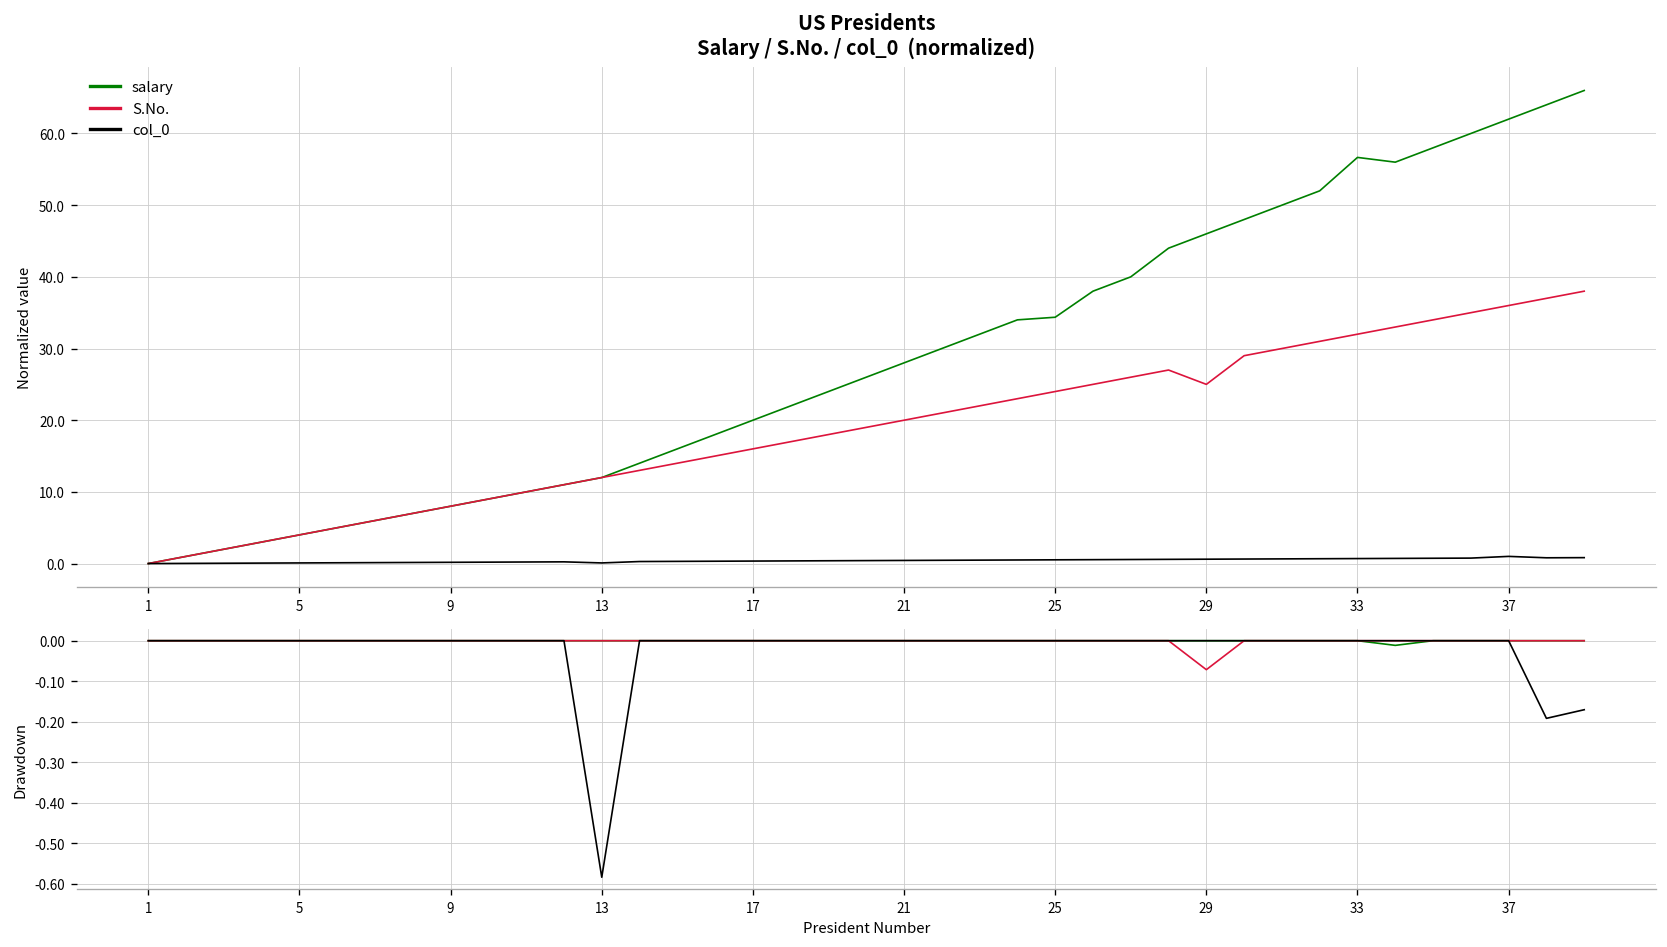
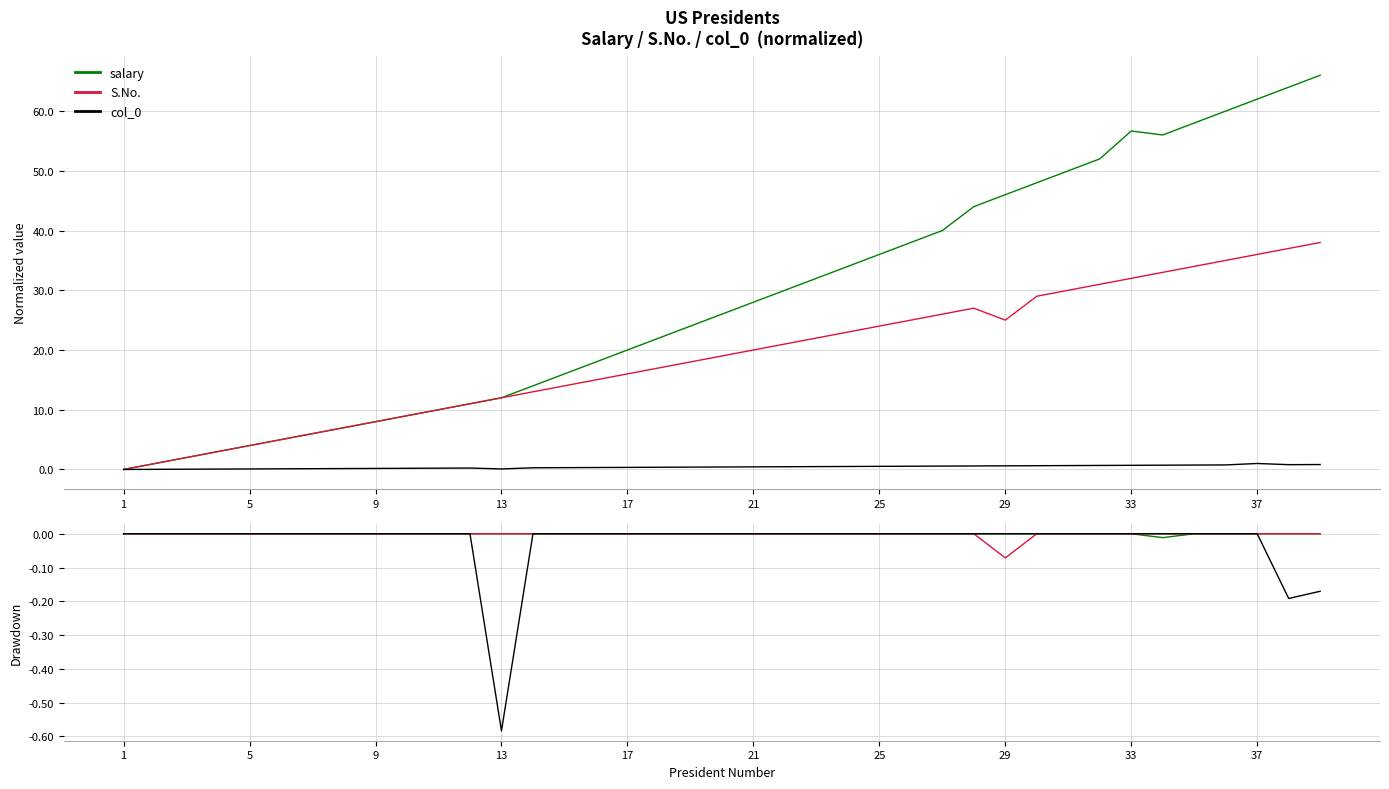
US Presidents Salary / S.No. / col_0 (normalized), salary, 25: 34 -> 36
